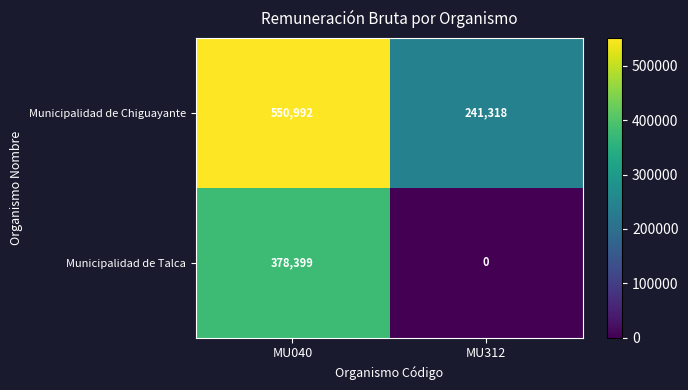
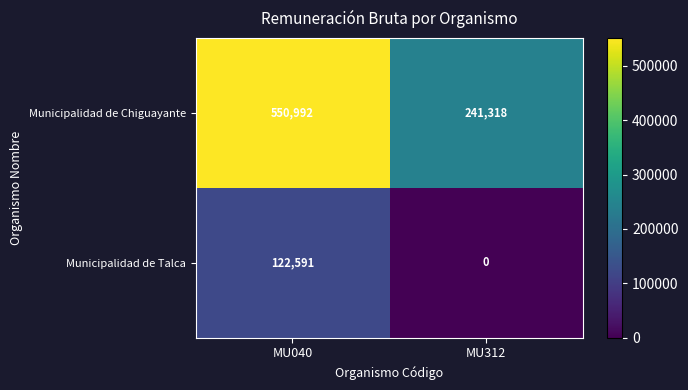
Municipalidad de Talca, MU040: 378,399 -> 122,591
